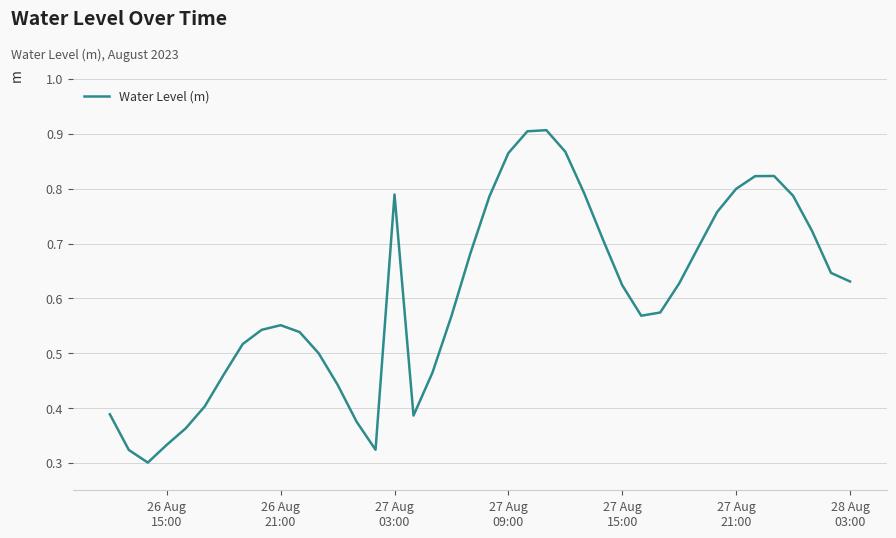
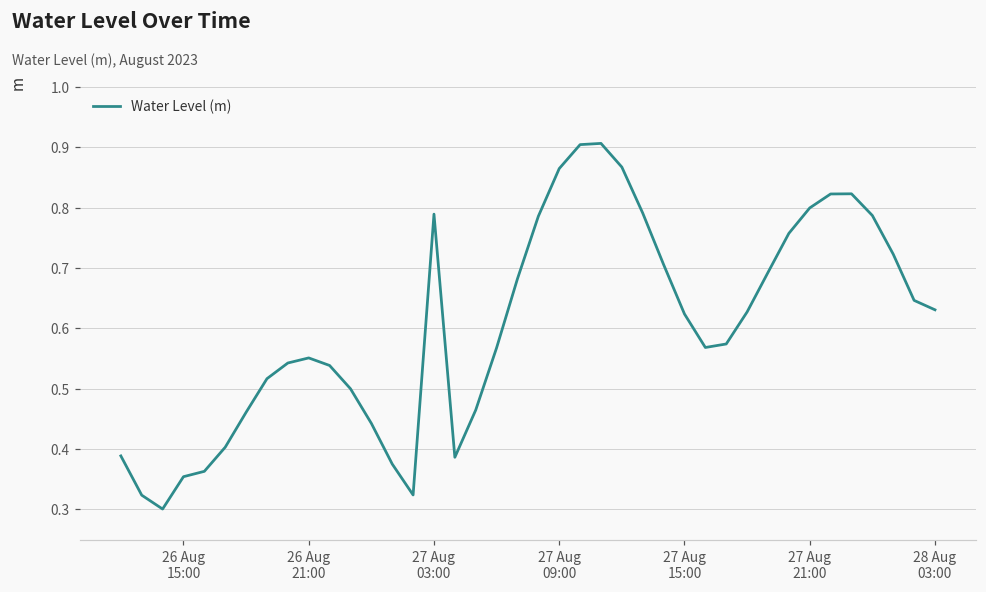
26 Aug 15:00: 0.33 -> 0.35
